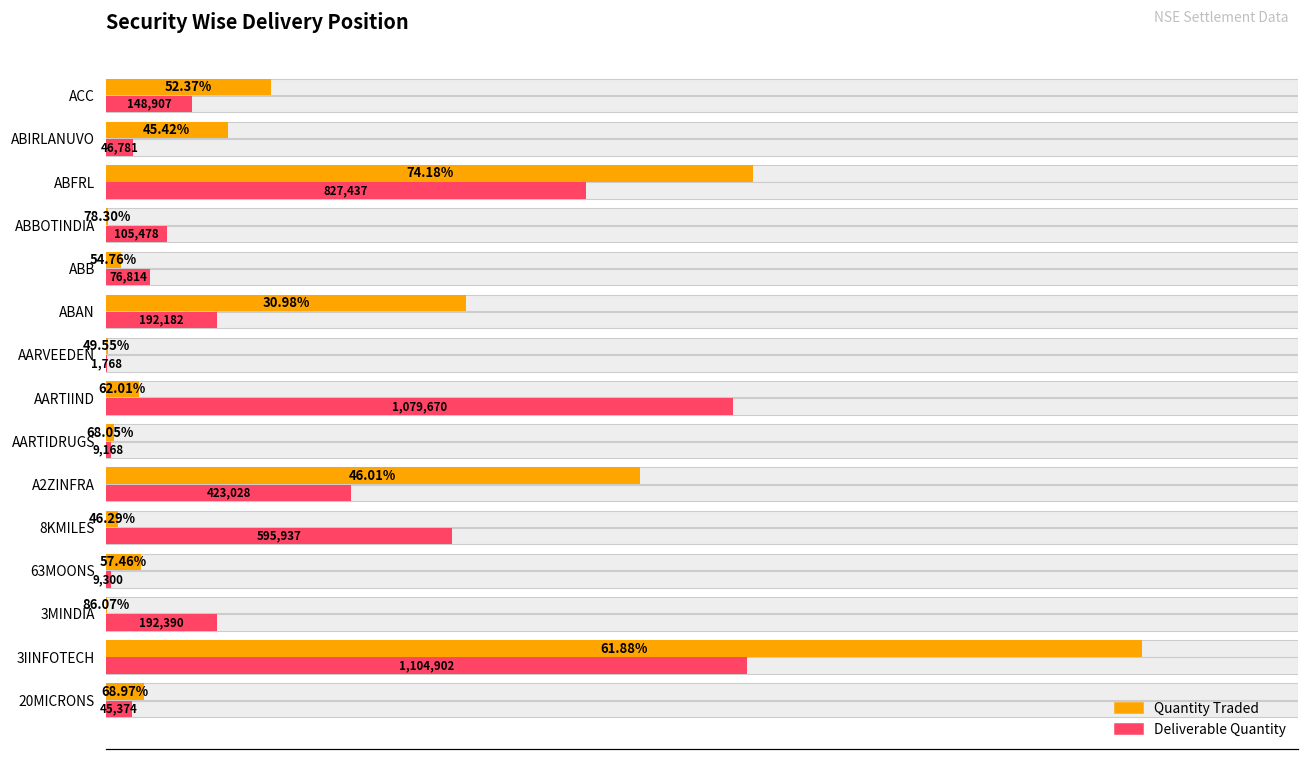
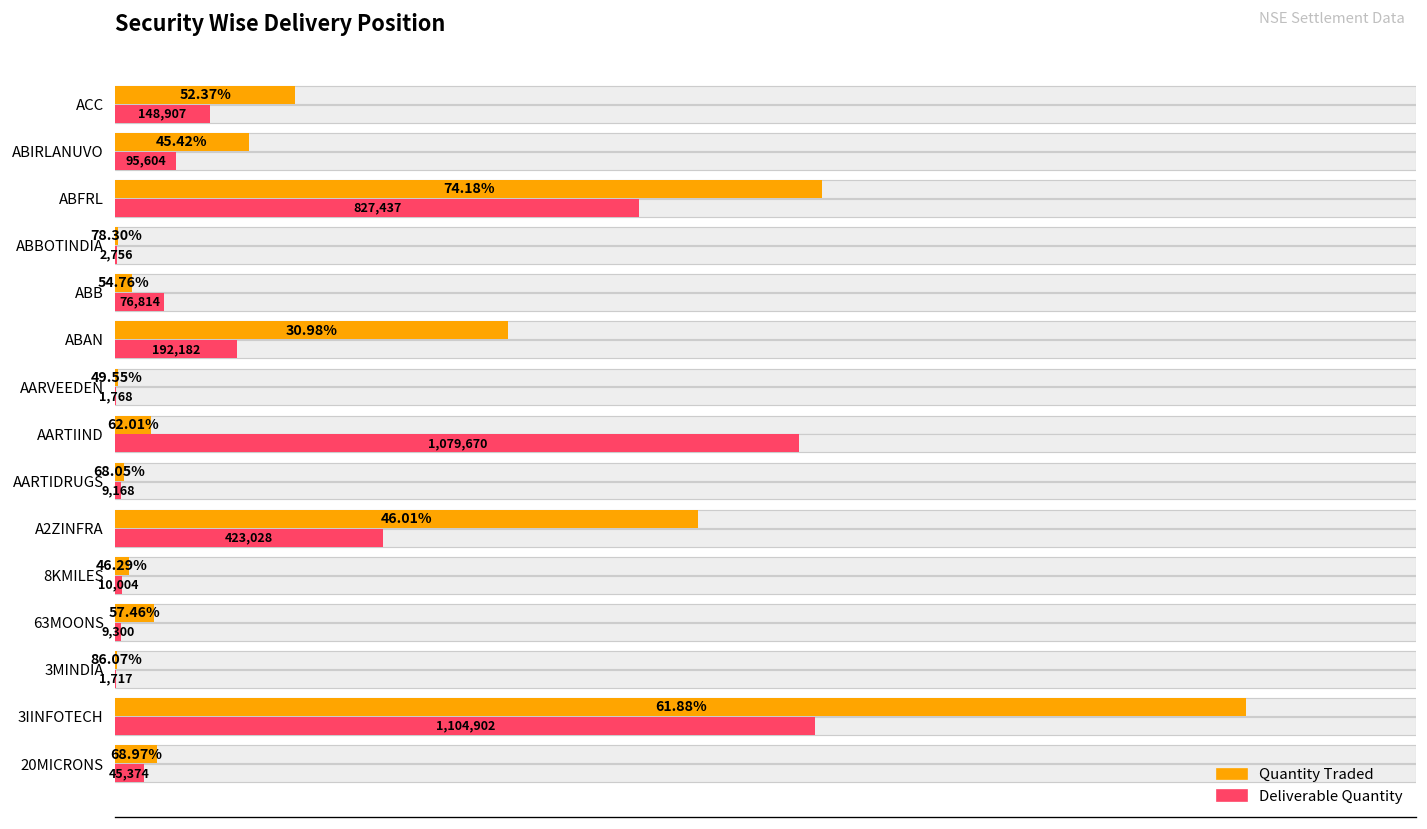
Deliverable Quantity, ABIRLANUVO: 46,781 -> 95,604
Deliverable Quantity, ABBOTINDIA: 105,478 -> 2,756
Deliverable Quantity, 8KMILES: 595,937 -> 10,004
Deliverable Quantity, 3MINDIA: 192,390 -> 1,717
